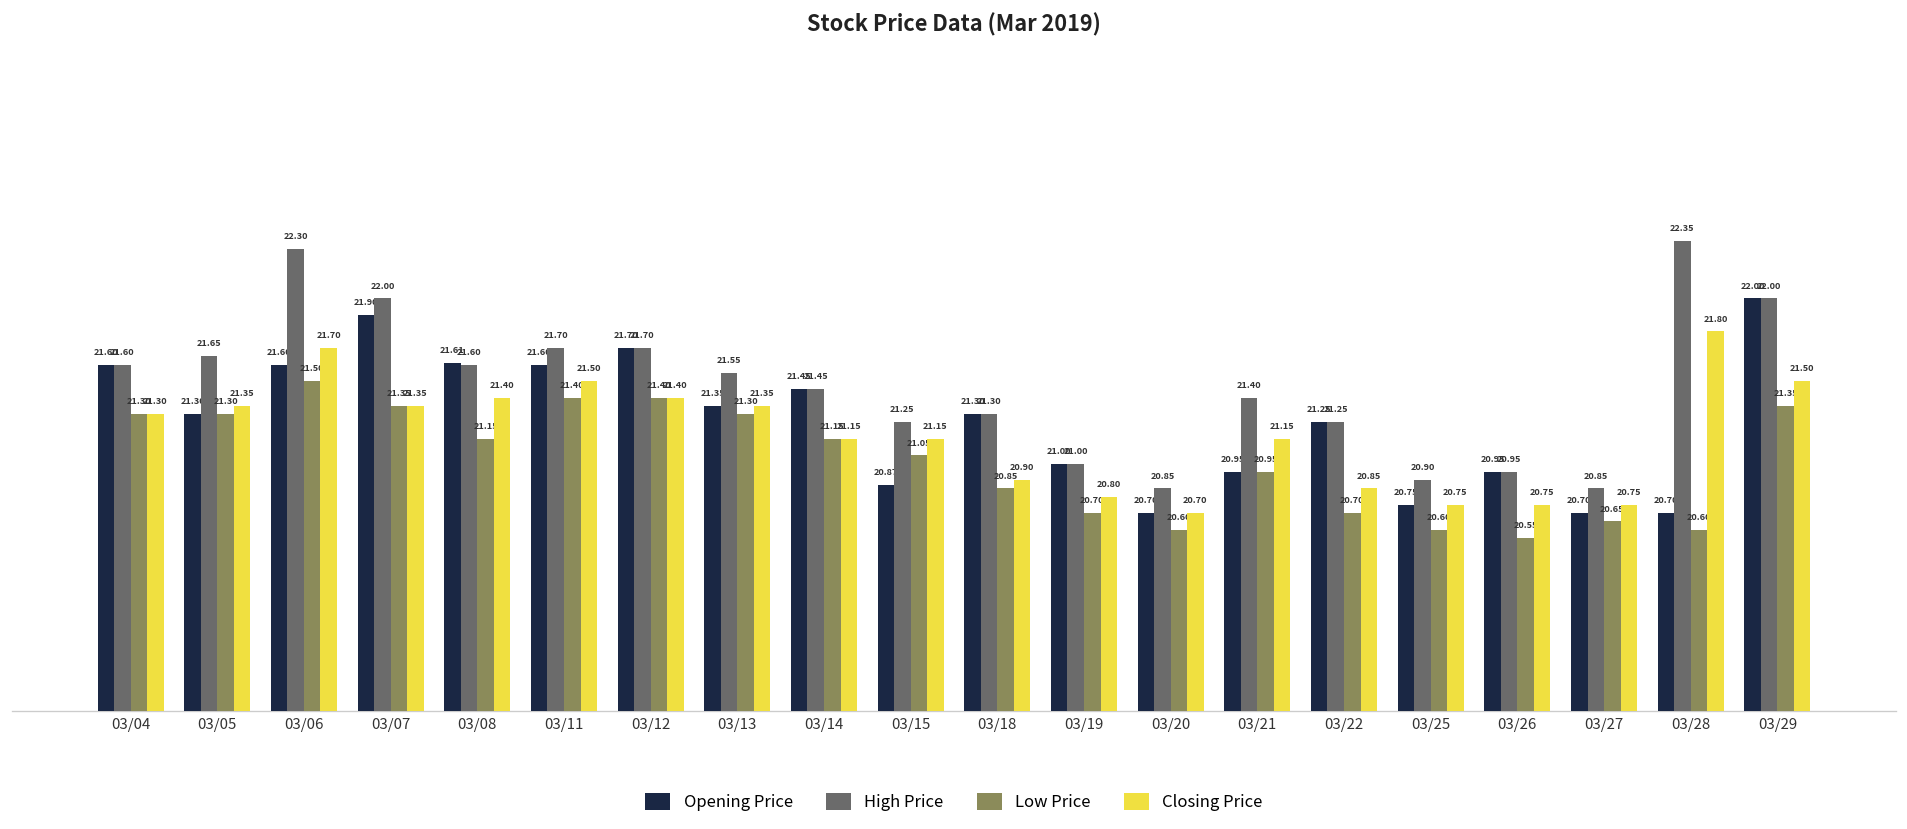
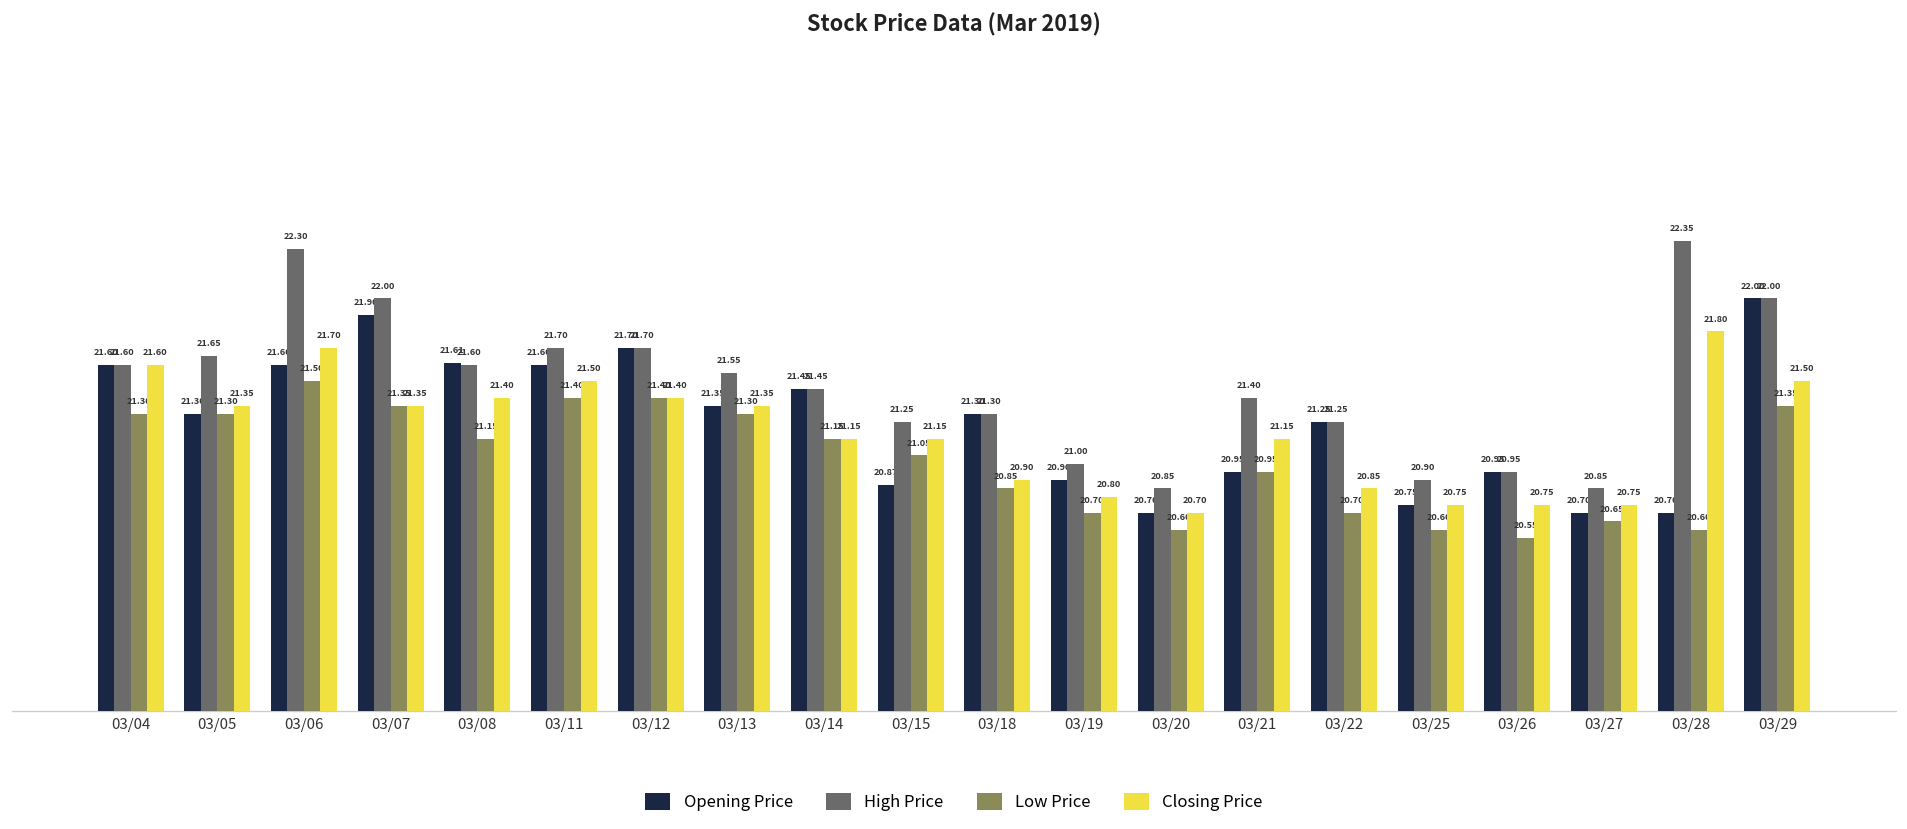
Closing Price, 03/04: 21.30 -> 21.60
Opening Price, 03/19: 21.00 -> 20.90
